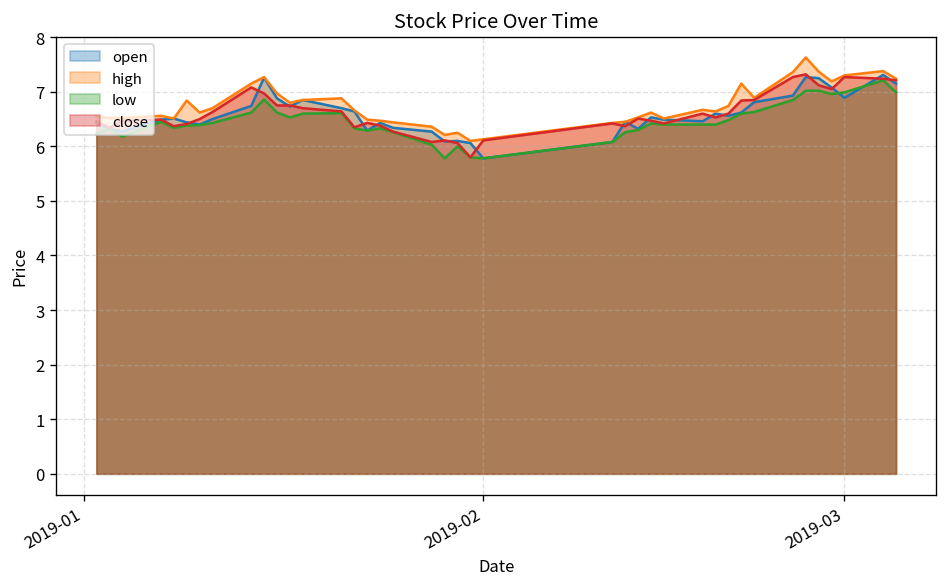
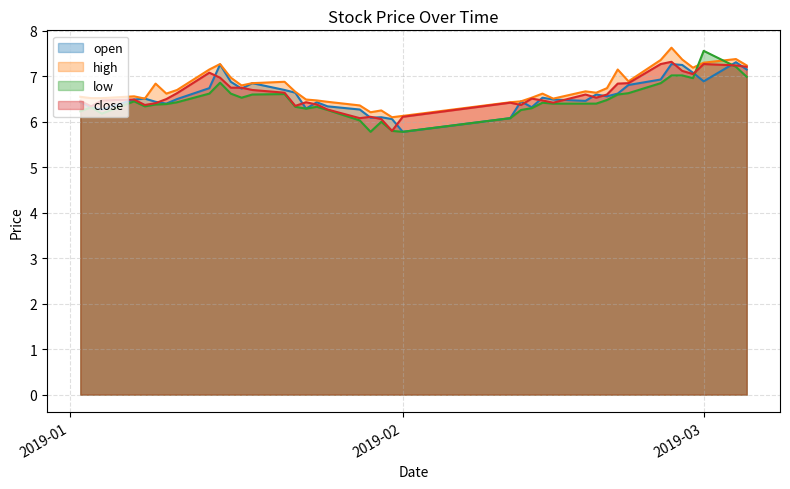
low, 2019-03: 7.0 -> 7.6
